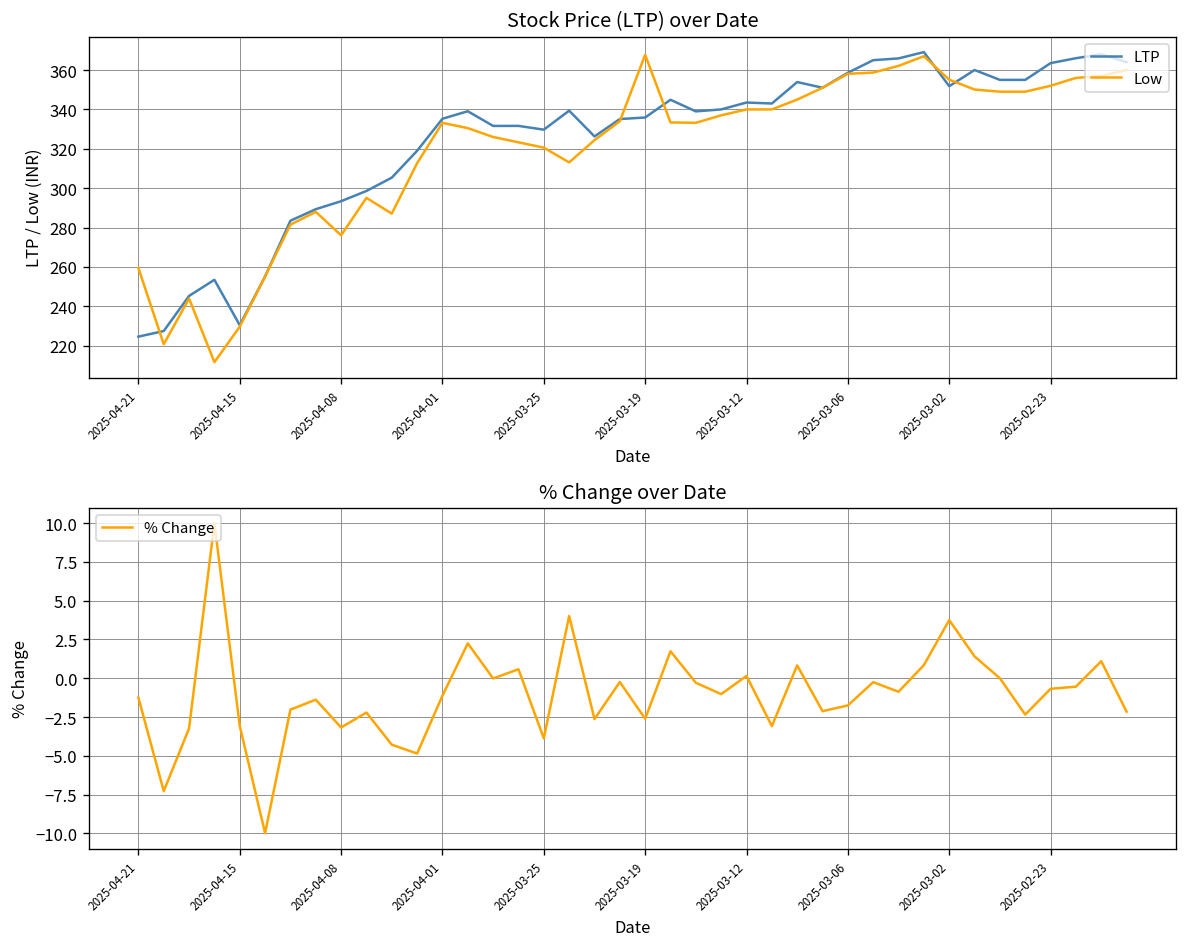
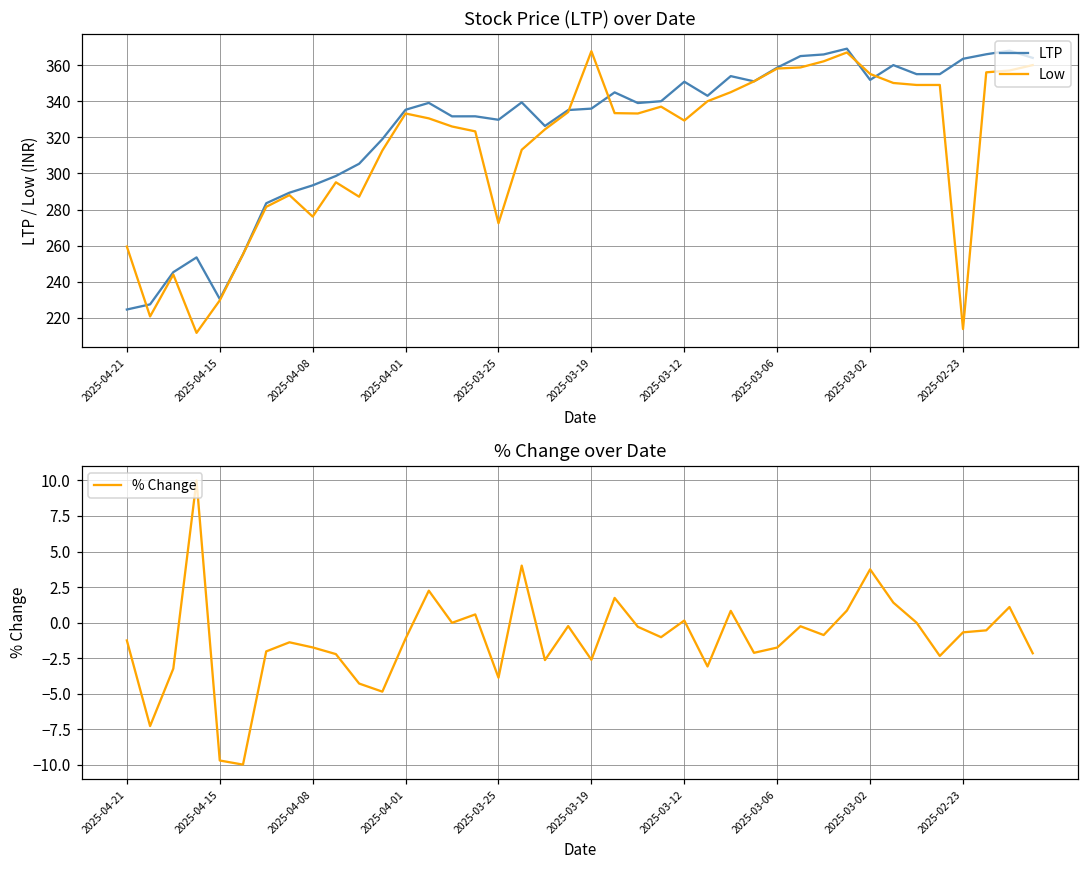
Stock Price (LTP) over Date, Low, 2025-03-25: 321 -> 272
Stock Price (LTP) over Date, LTP, 2025-03-12: 344 -> 351
Stock Price (LTP) over Date, Low, 2025-03-12: 340 -> 329
Stock Price (LTP) over Date, Low, 2025-02-23: 352 -> 214
% Change over Date, 2025-04-15: -3.1 -> -9.7
% Change over Date, 2025-04-08: -3.2 -> -1.7
